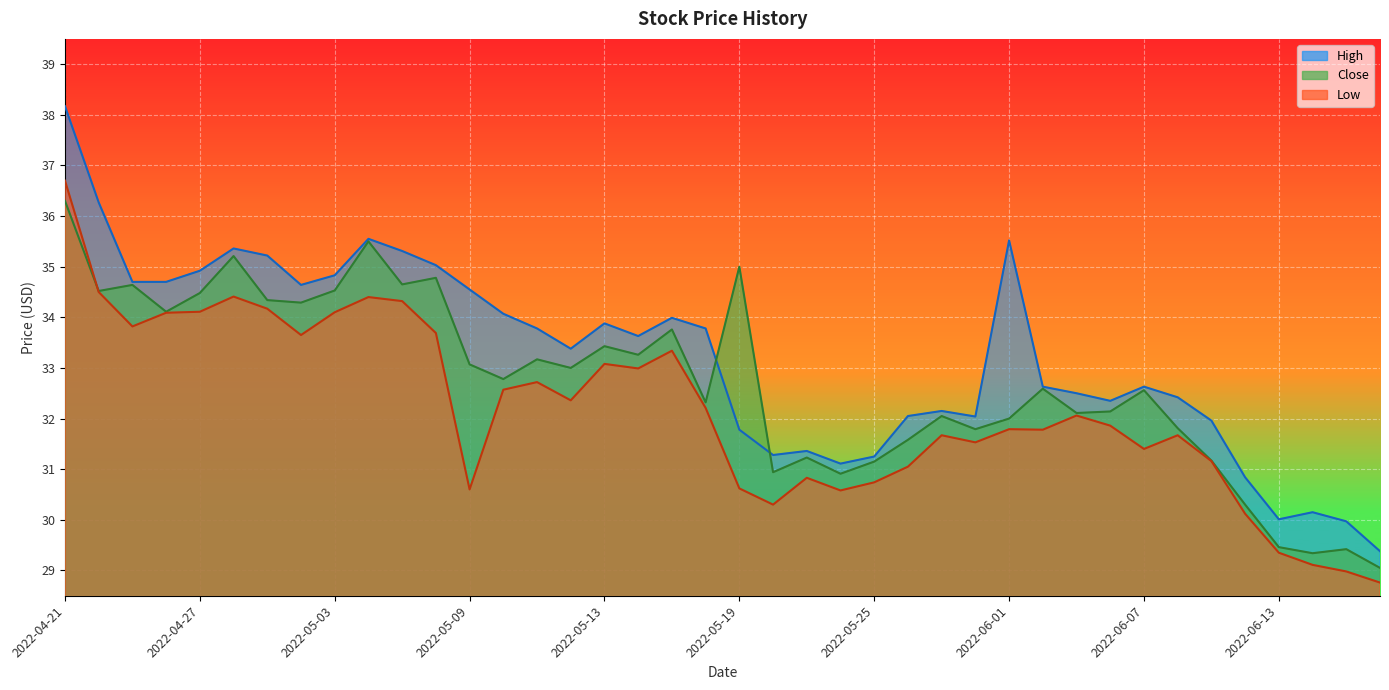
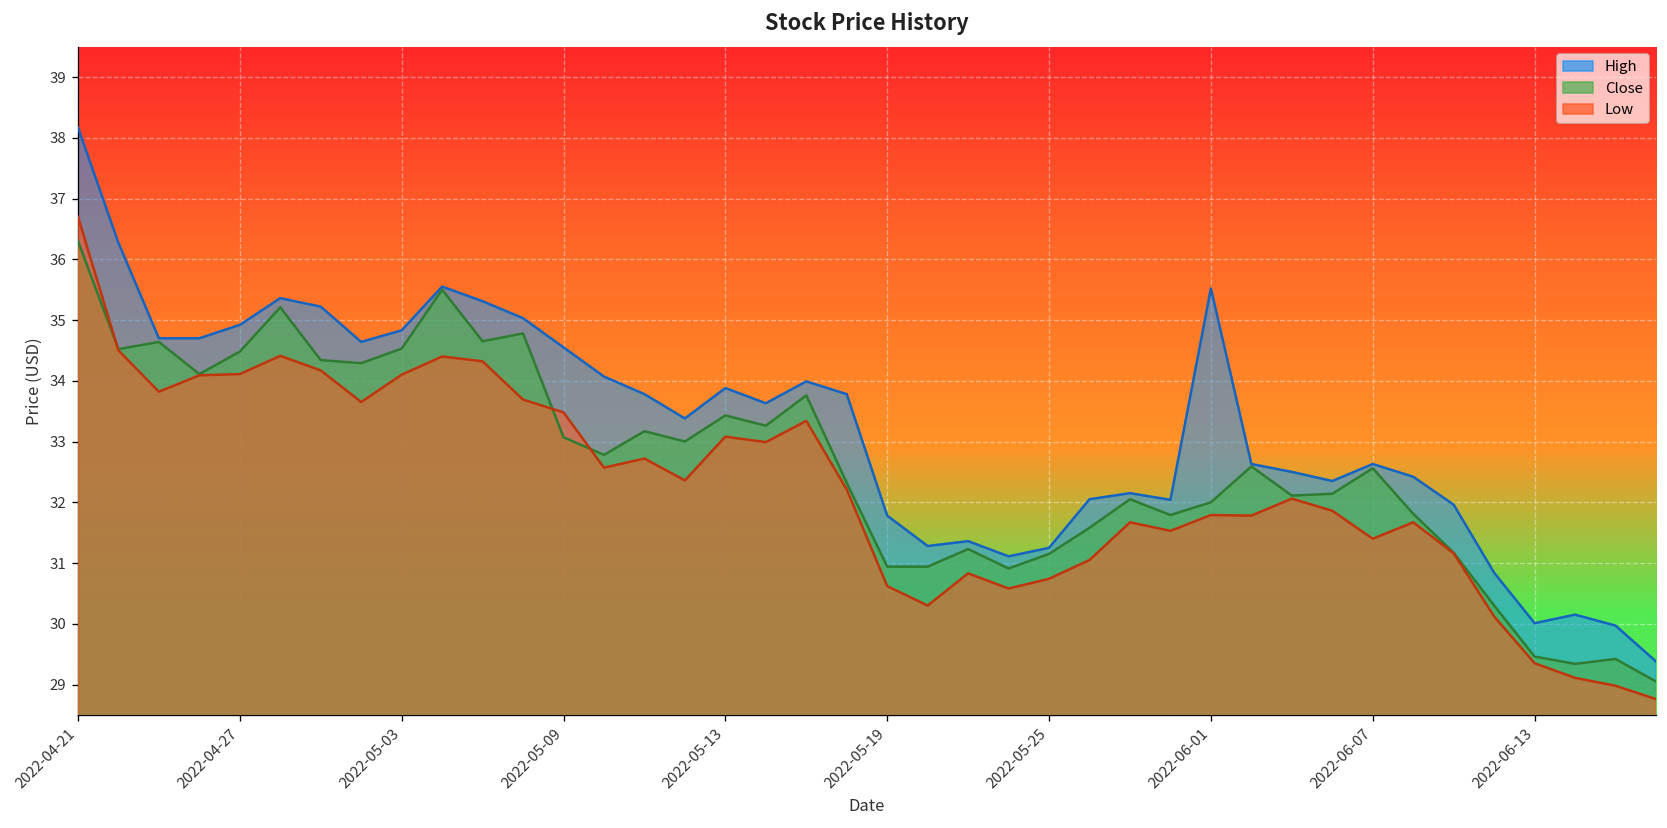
Low, 2022-05-09: 30.6 -> 33.5
Close, 2022-05-19: 35.0 -> 30.9
